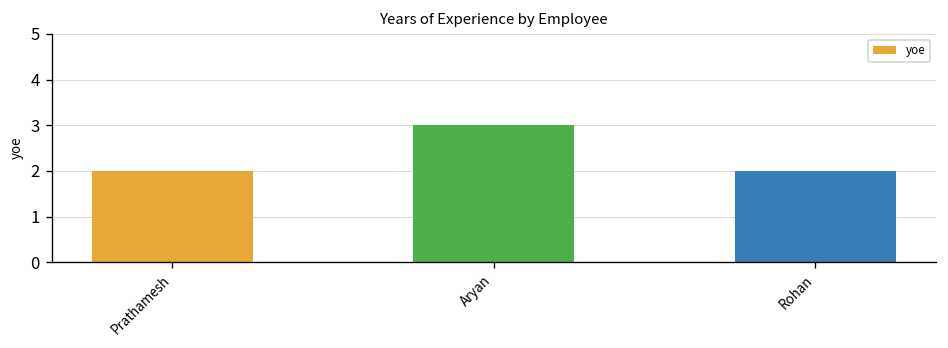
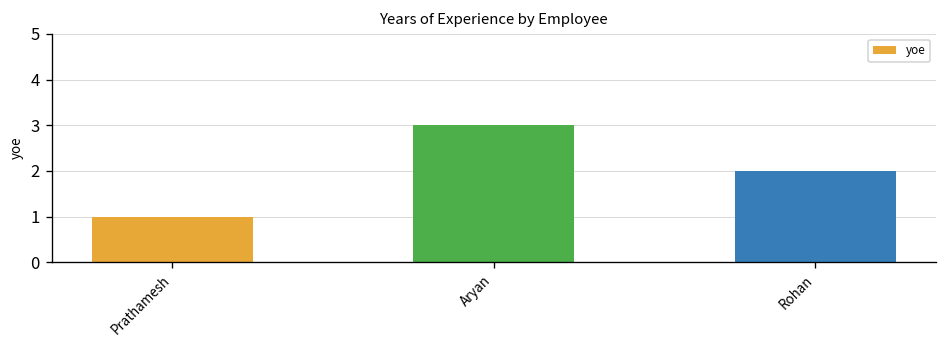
Prathamesh: 2 -> 1
